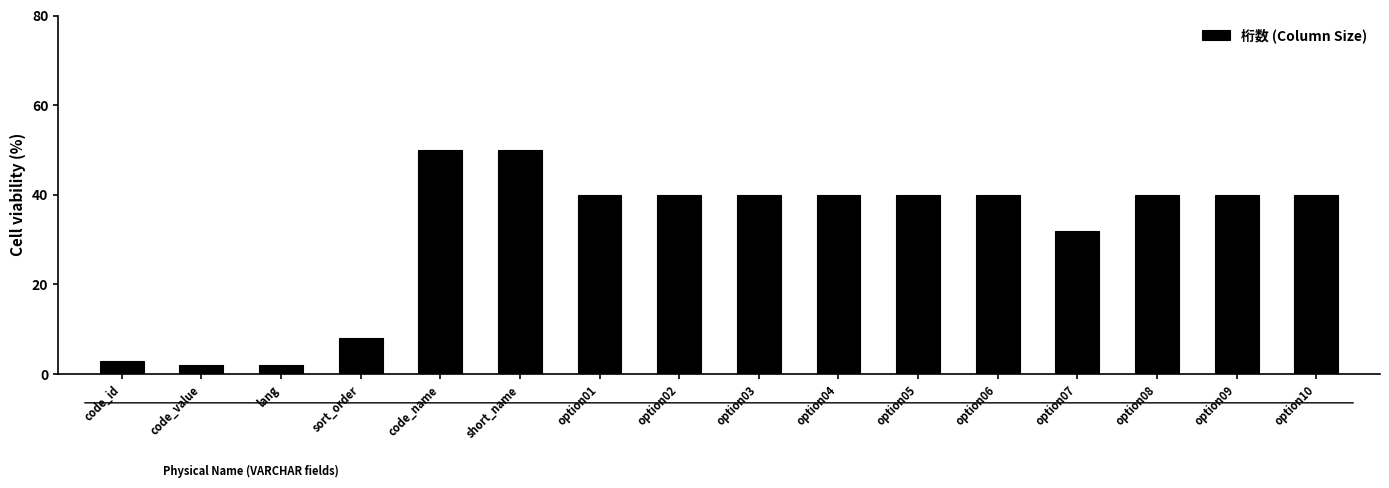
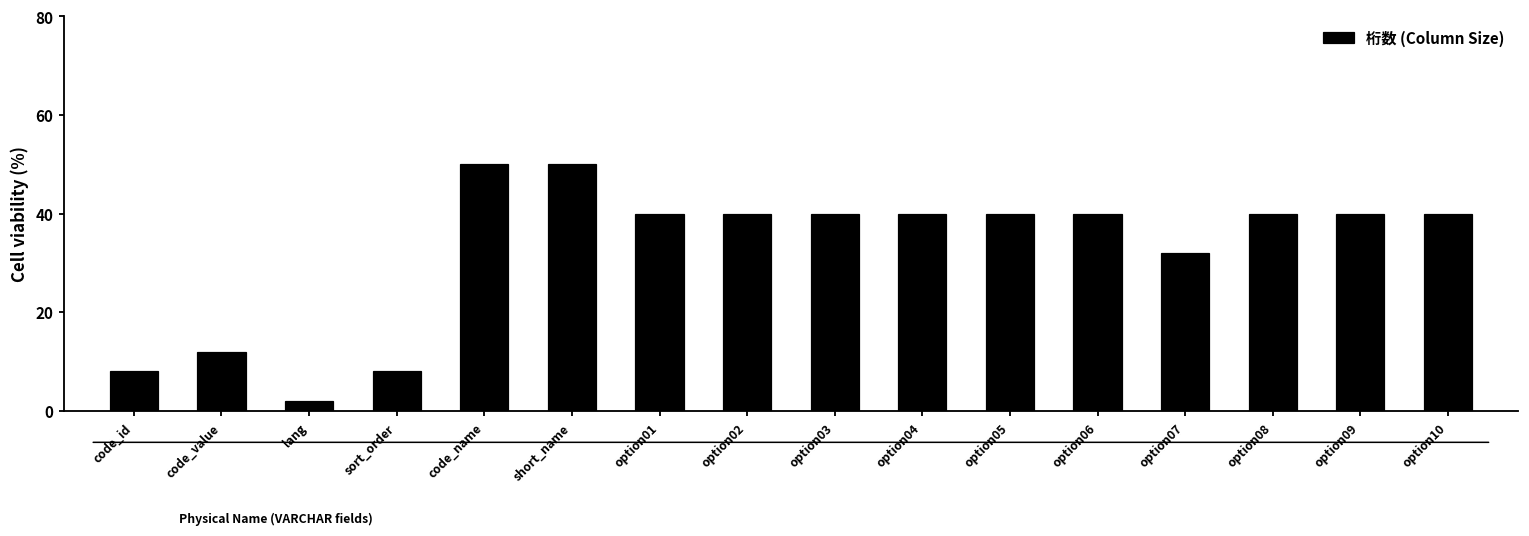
code_id: 3 -> 8
code_value: 2 -> 12
